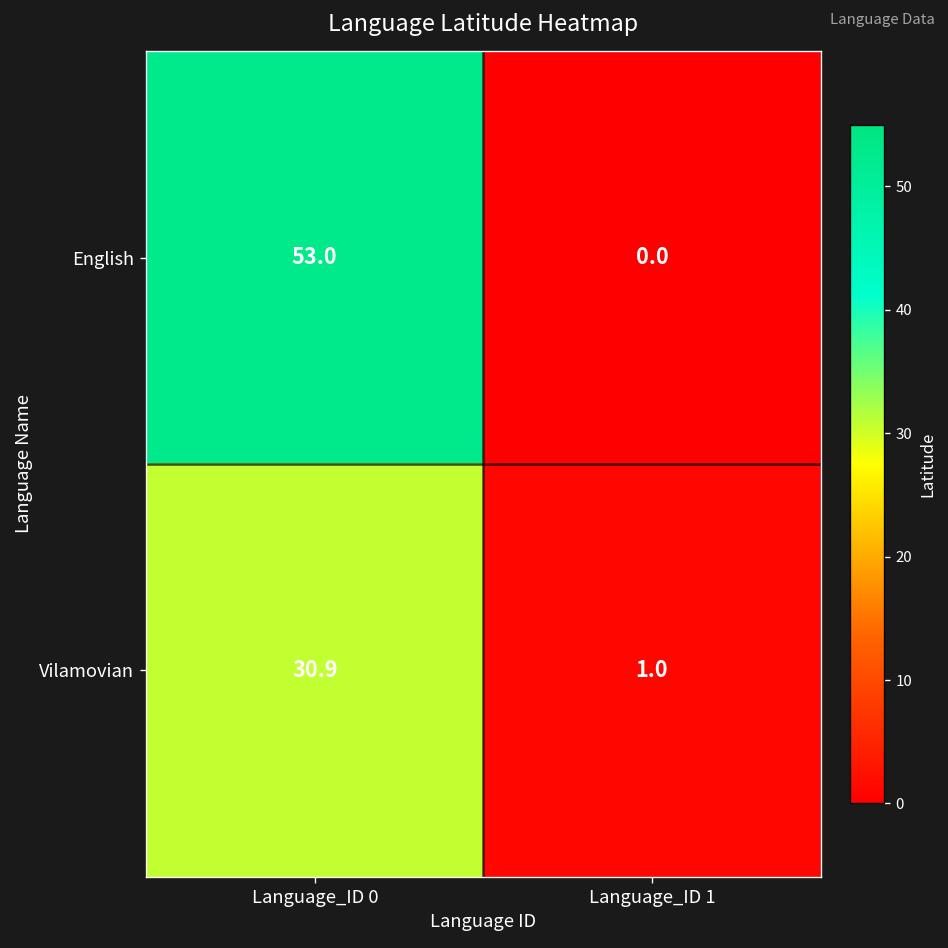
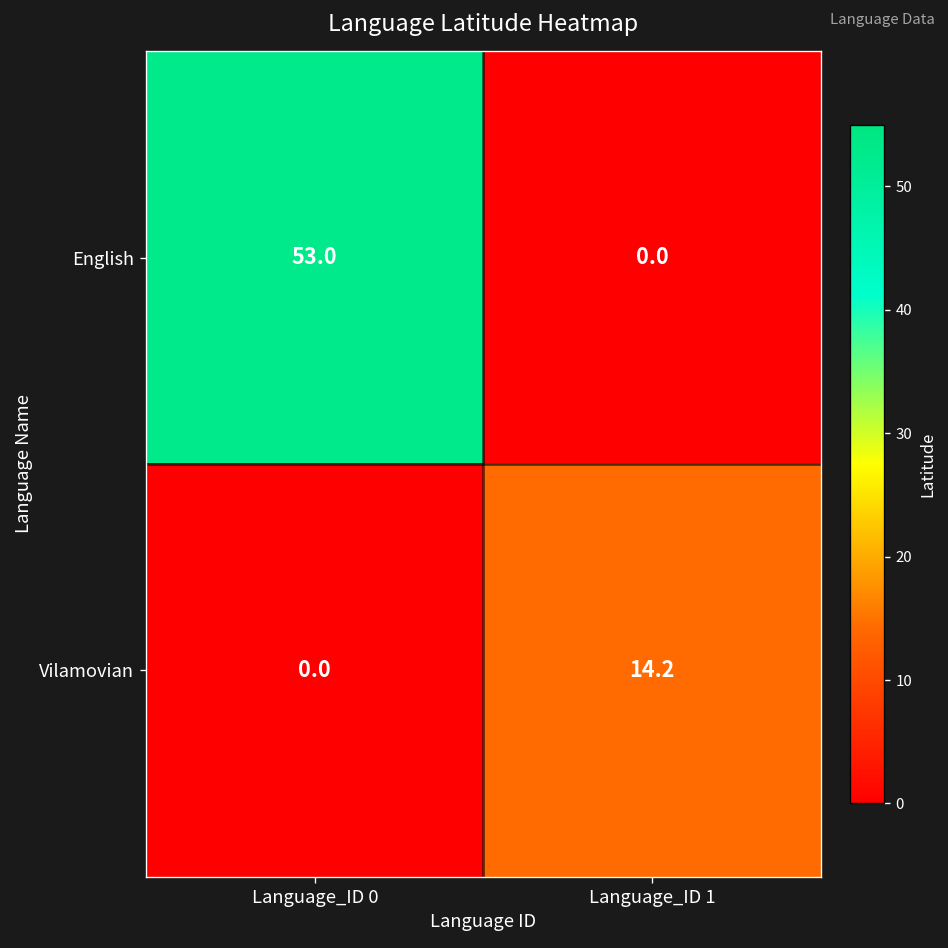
Vilamovian, Language_ID 0: 30.9 -> 0.0
Vilamovian, Language_ID 1: 1.0 -> 14.2
